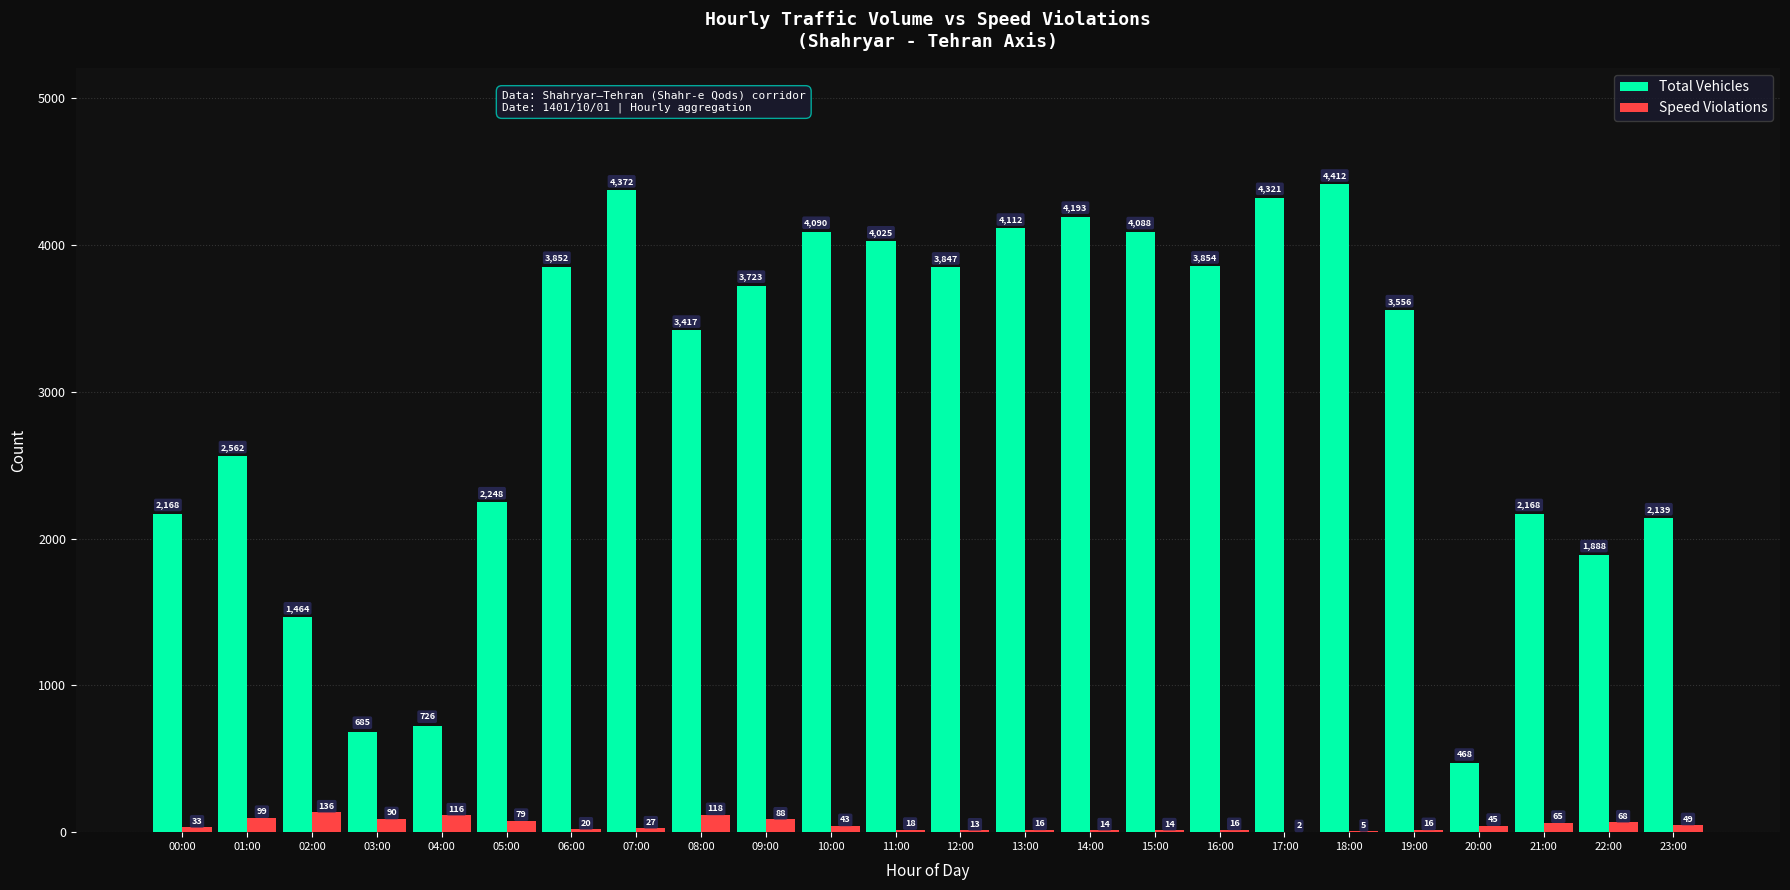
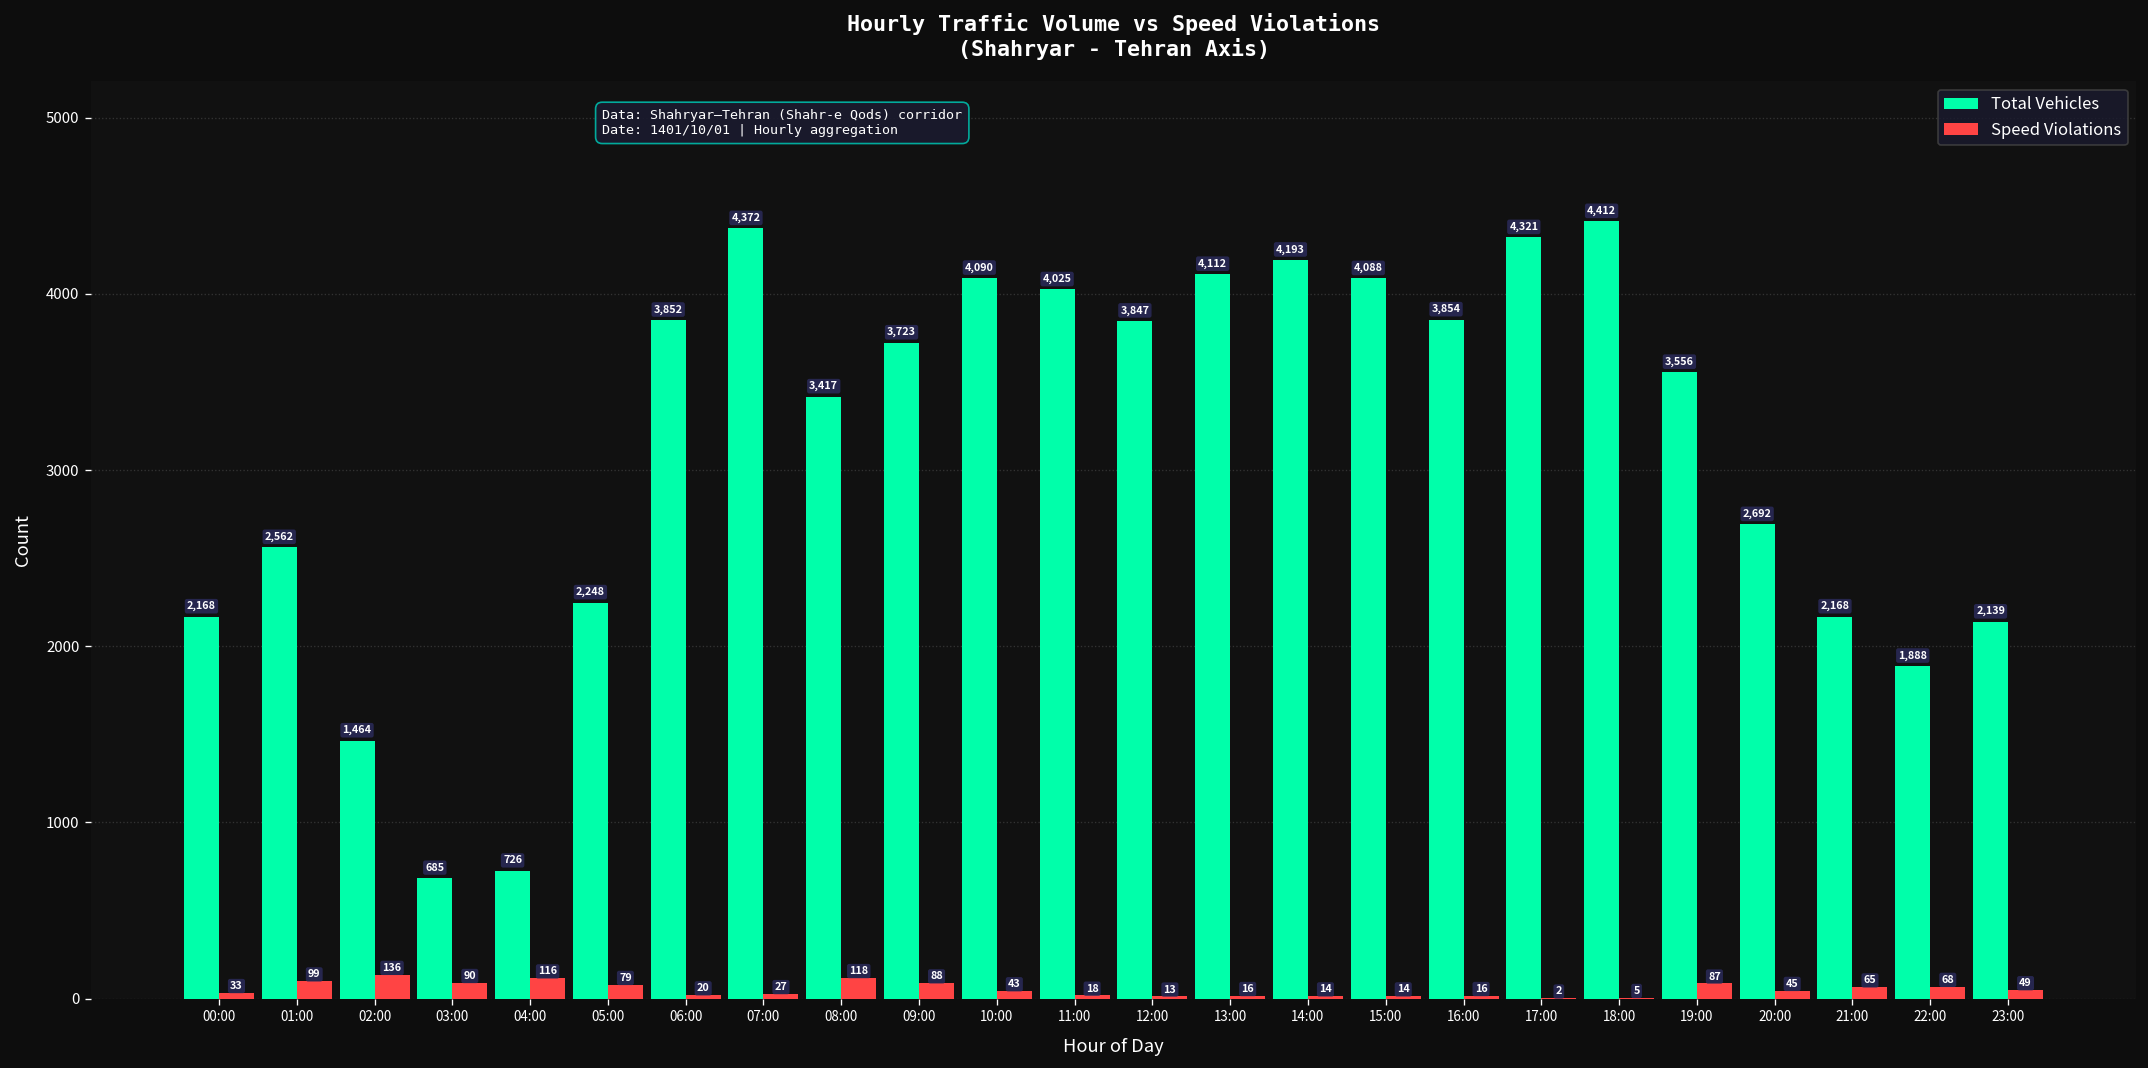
Speed Violations, 19:00: 16 -> 87
Total Vehicles, 20:00: 468 -> 2,692
